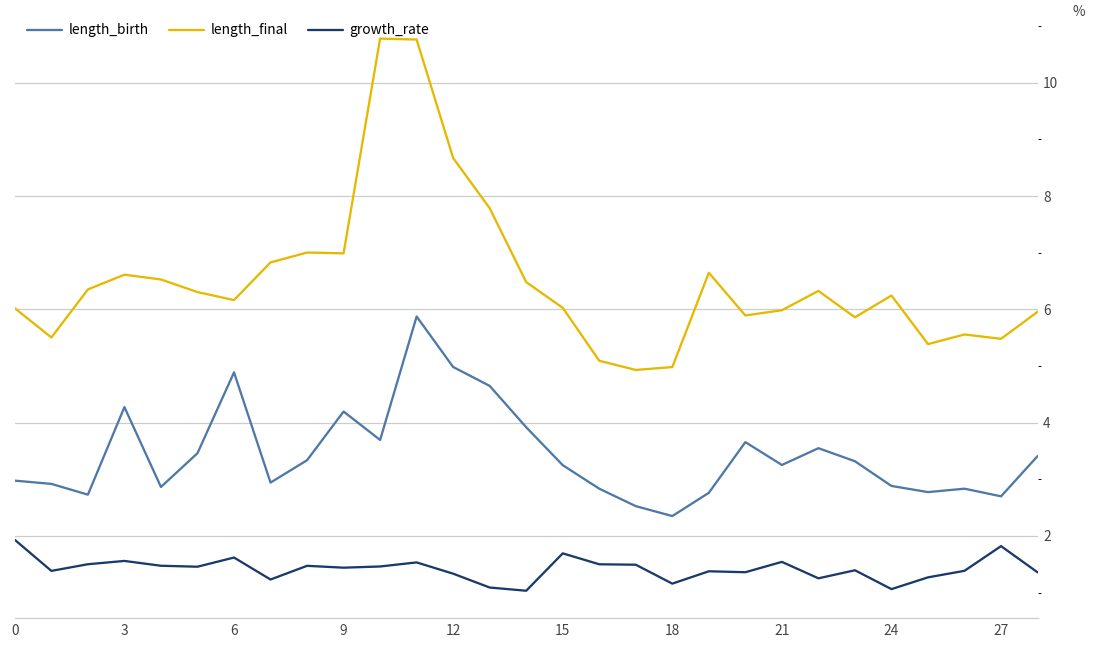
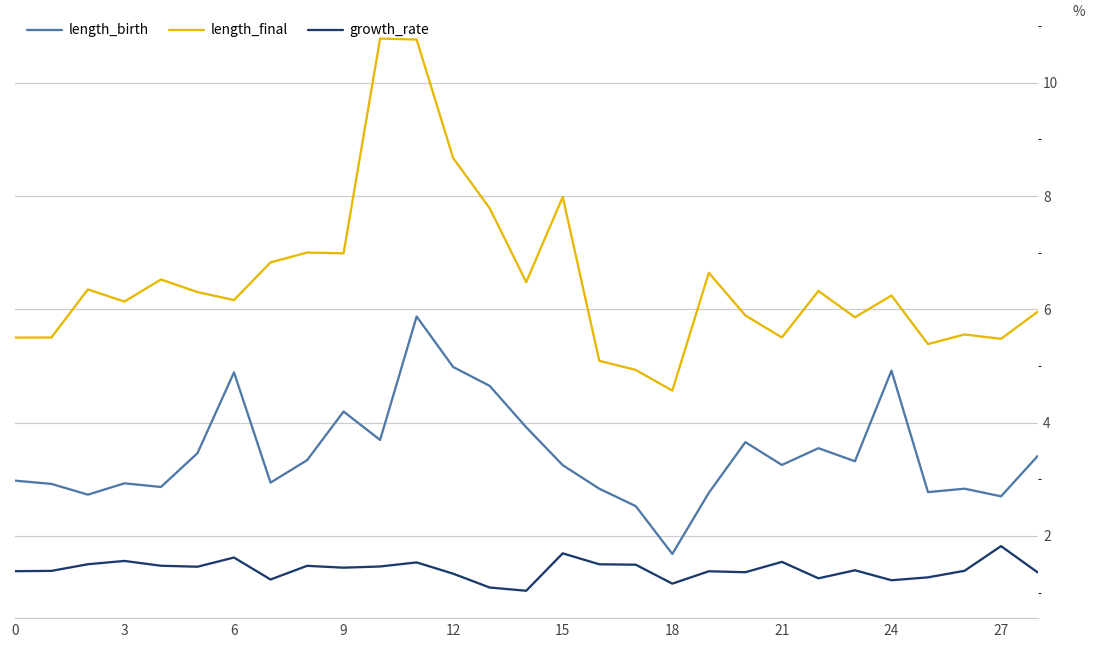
length_final, 0: 6.0 -> 5.5
growth_rate, 0: 1.9 -> 1.4
length_birth, 3: 4.3 -> 2.9
length_final, 3: 6.6 -> 6.1
length_final, 15: 6.0 -> 8.0
length_birth, 18: 2.4 -> 1.7
length_final, 18: 5.0 -> 4.6
length_final, 21: 6.0 -> 5.5
length_birth, 24: 2.9 -> 4.9
growth_rate, 24: 1.1 -> 1.2
